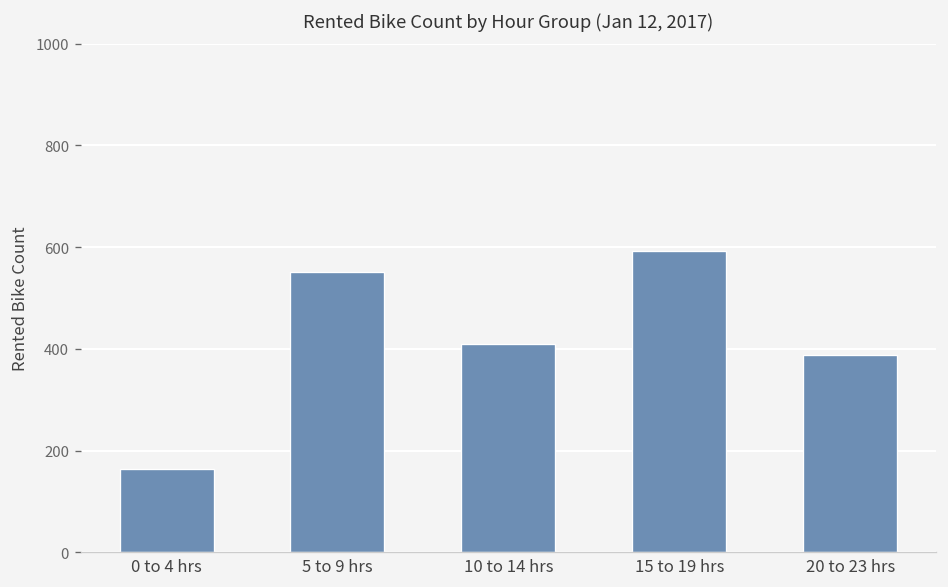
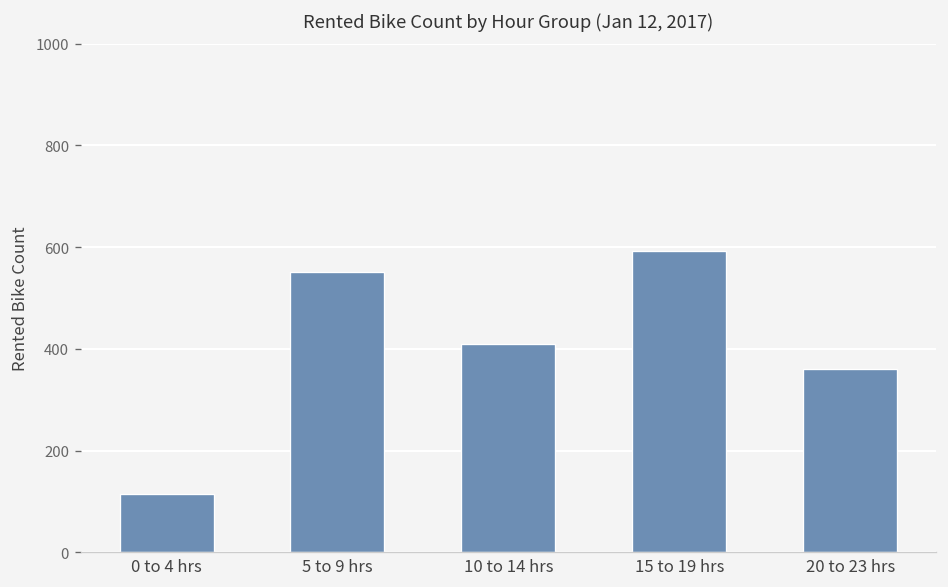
0 to 4 hrs: 160 -> 120
20 to 23 hrs: 390 -> 360
